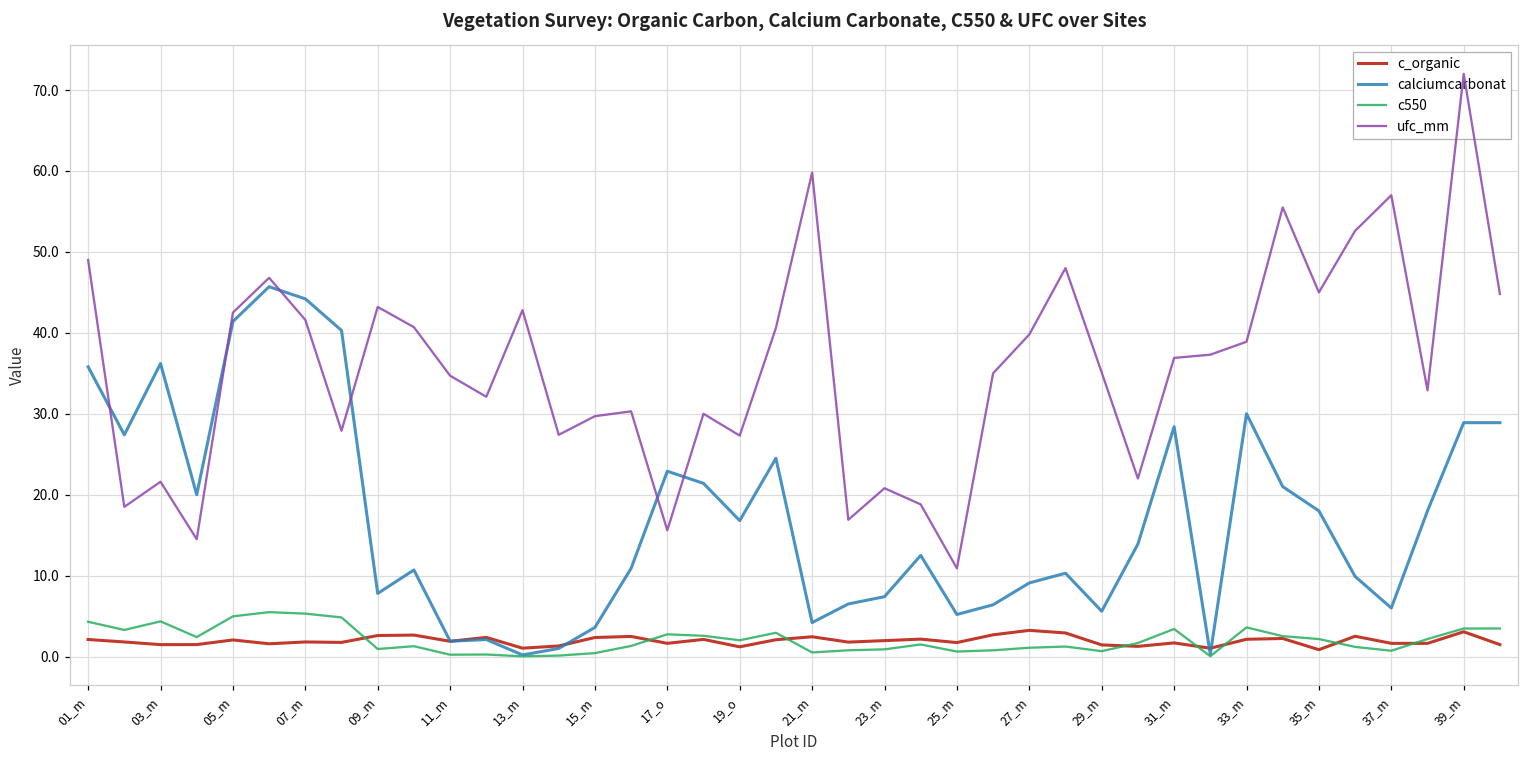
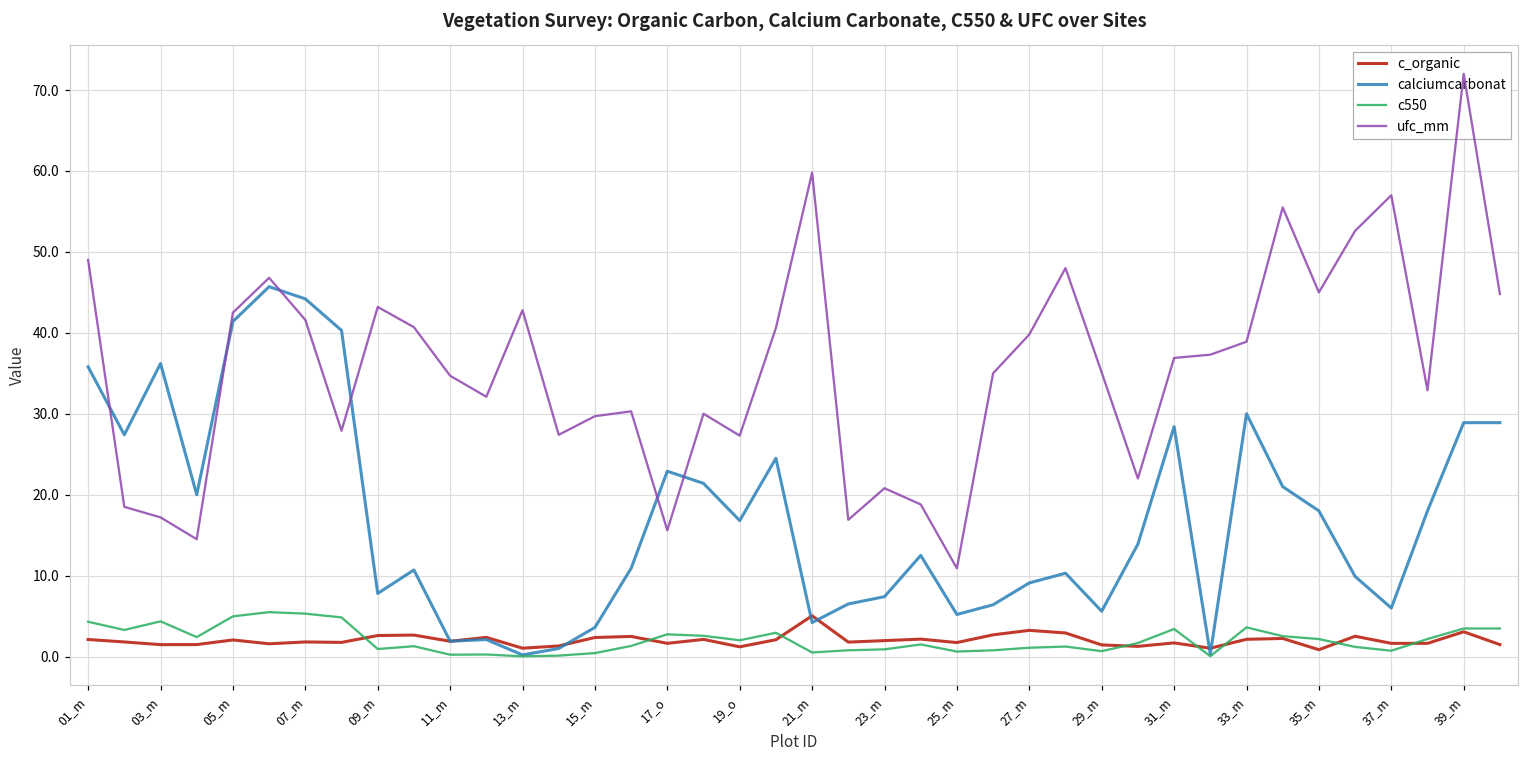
ufc_mm, 03_m: 22 -> 17
c_organic, 21_m: 2 -> 5
